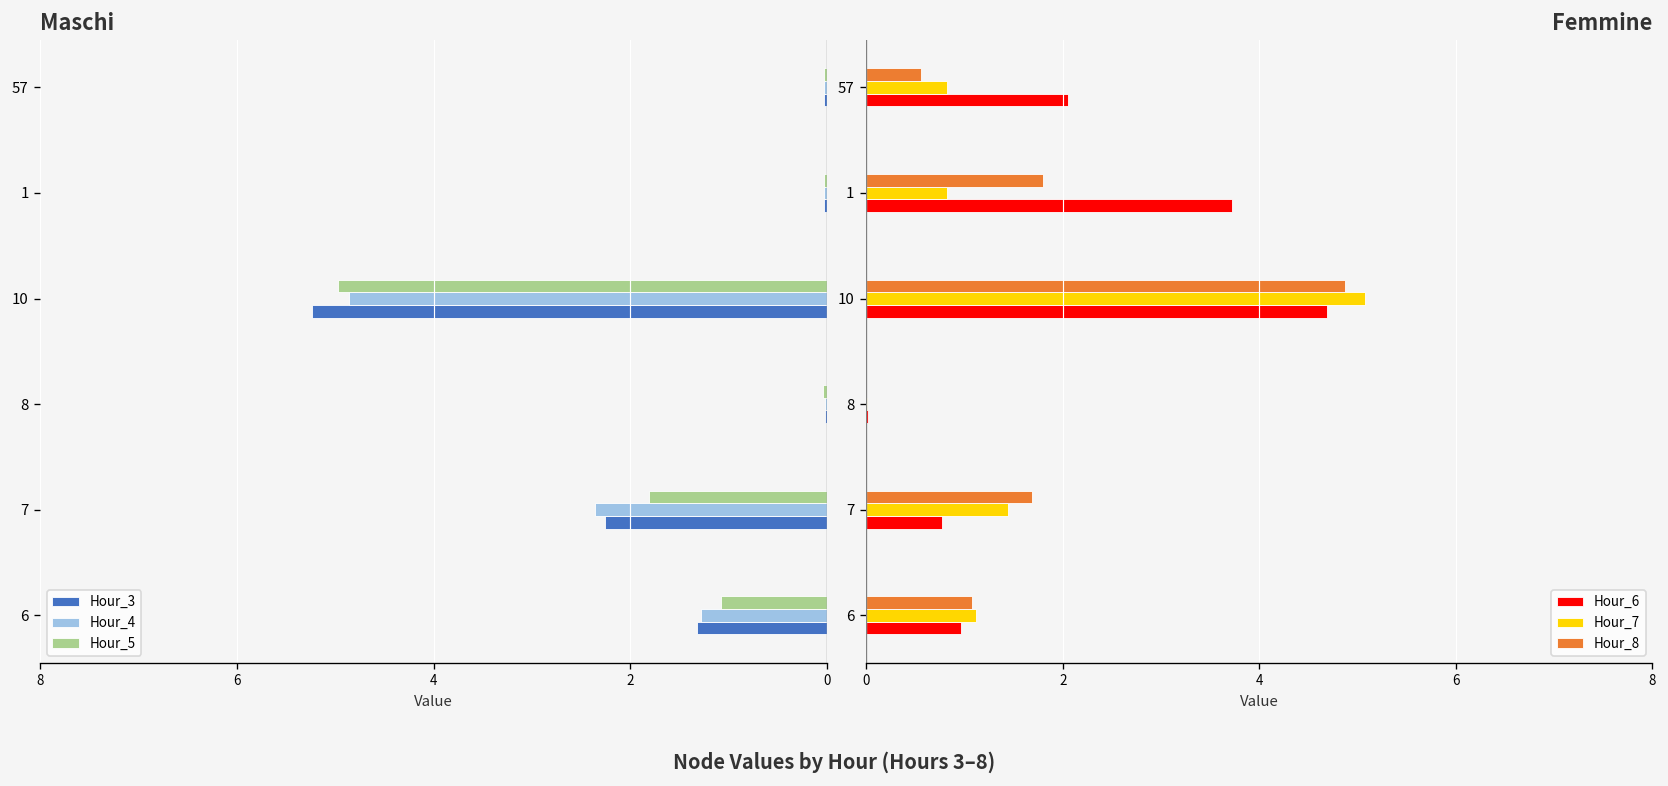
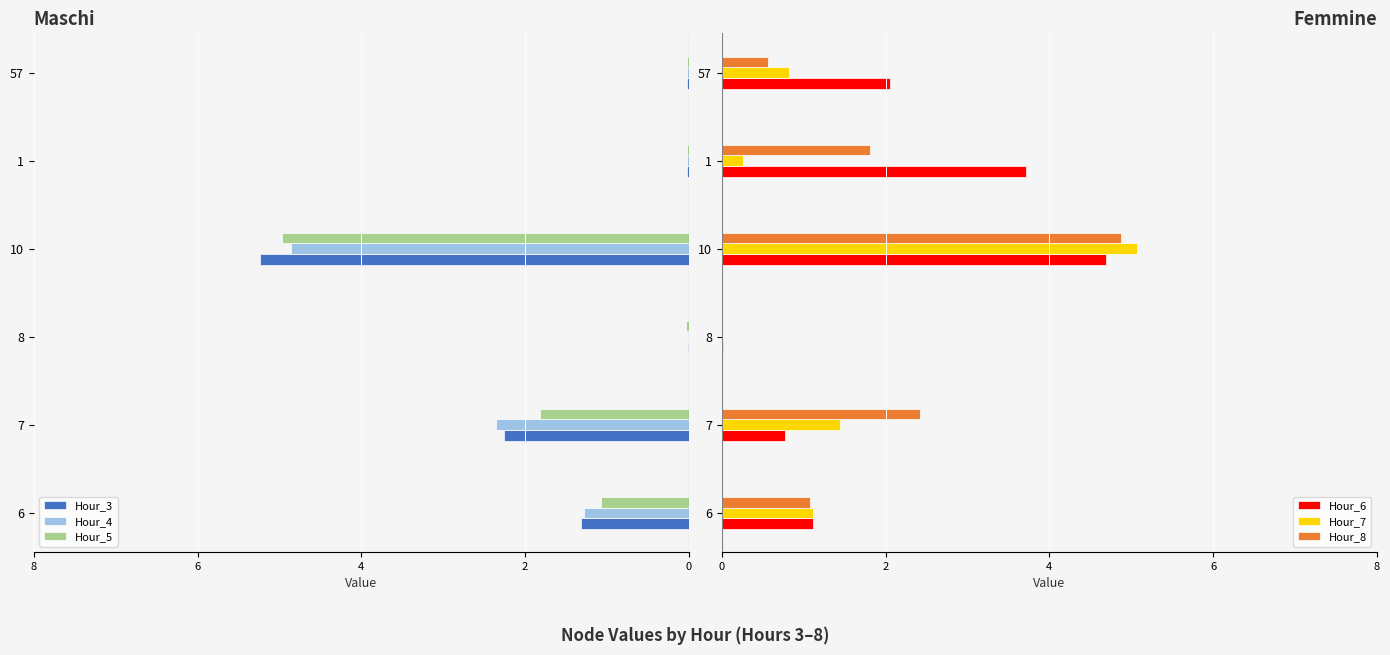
Femmine, Hour_7, 1: 0.8 -> 0.3
Femmine, Hour_8, 7: 1.7 -> 2.4
Femmine, Hour_6, 6: 1.0 -> 1.1
